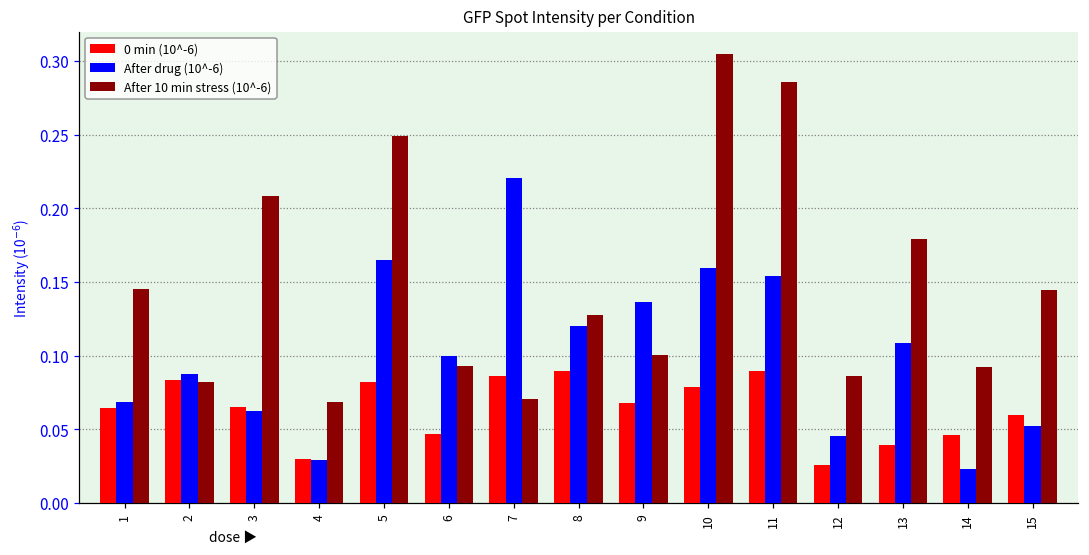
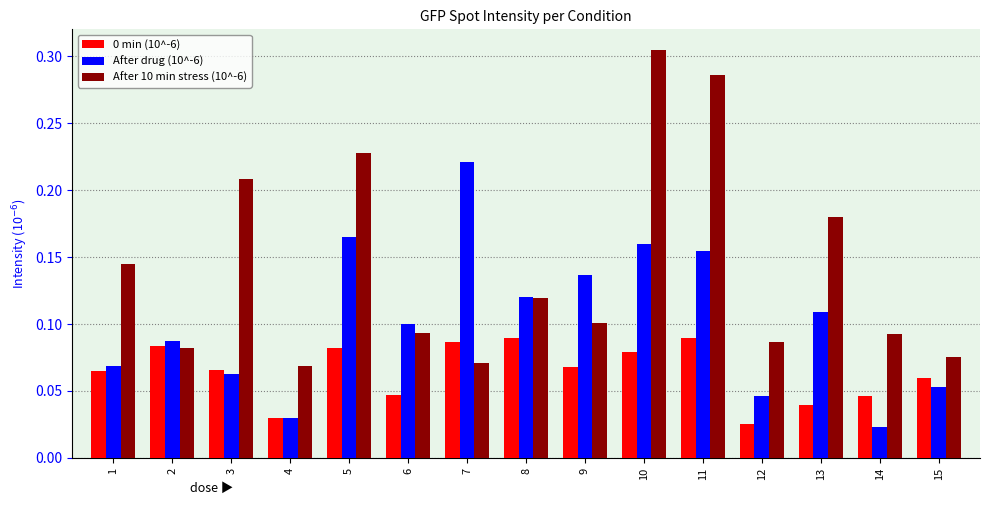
After 10 min stress (10^-6), 5: 0.249 -> 0.228
After 10 min stress (10^-6), 8: 0.128 -> 0.120
After 10 min stress (10^-6), 15: 0.145 -> 0.075
